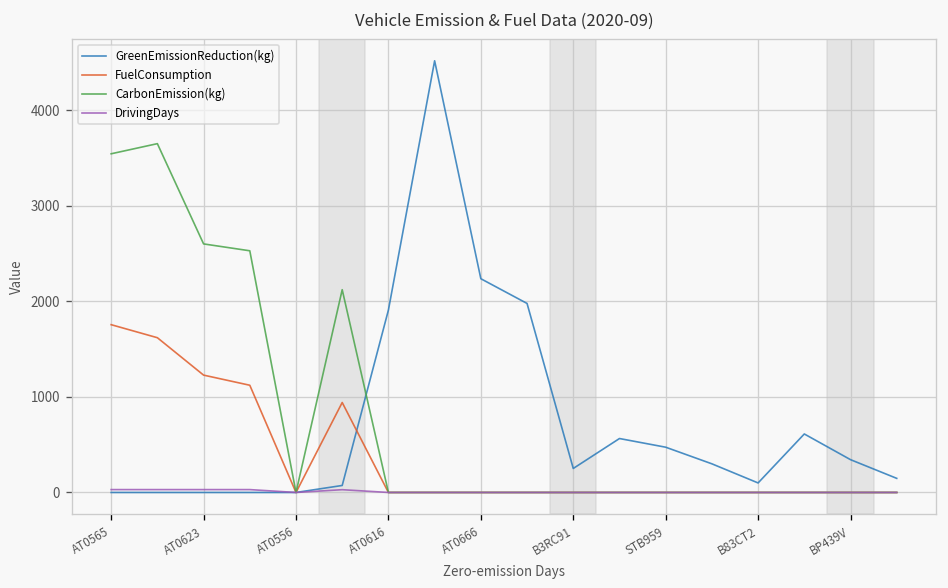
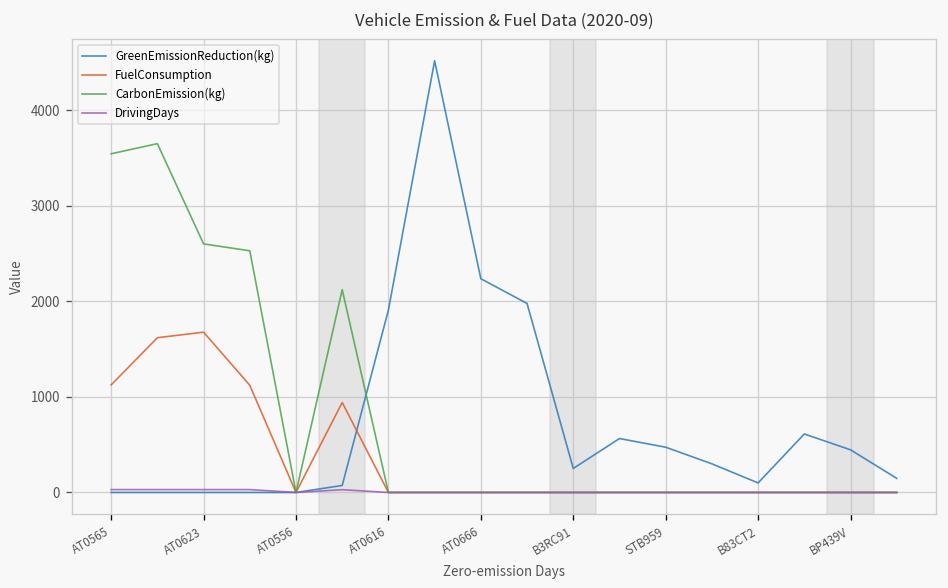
FuelConsumption, AT0565: 1800 -> 1100
FuelConsumption, AT0623: 1200 -> 1700
GreenEmissionReduction(kg), BP439V: 300 -> 400
